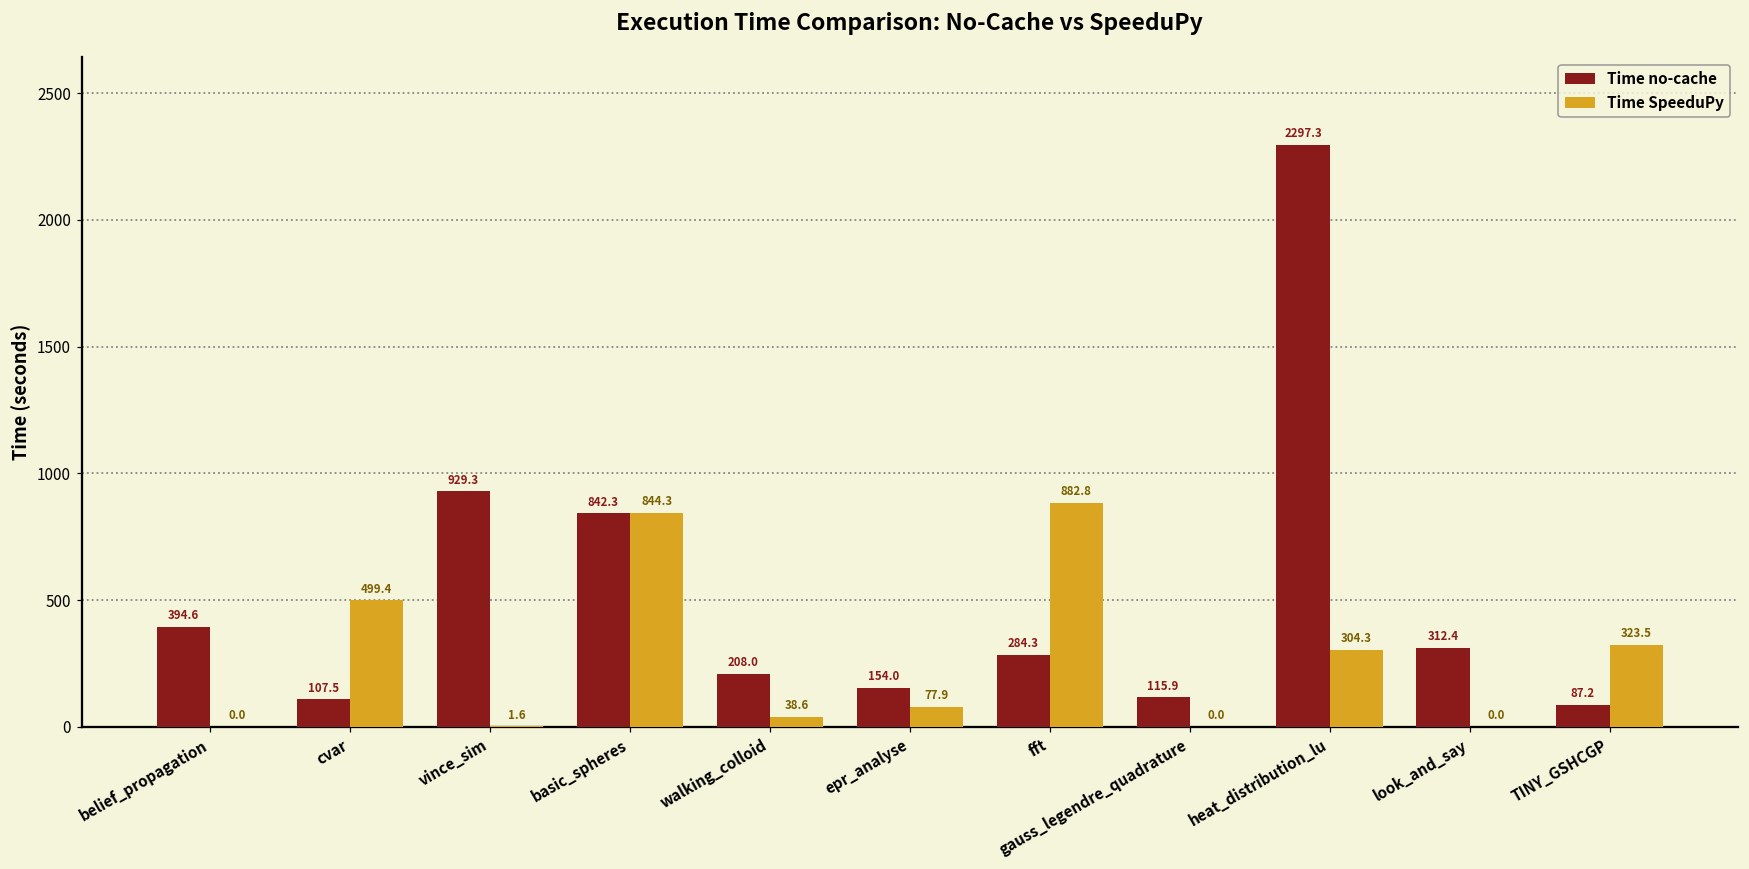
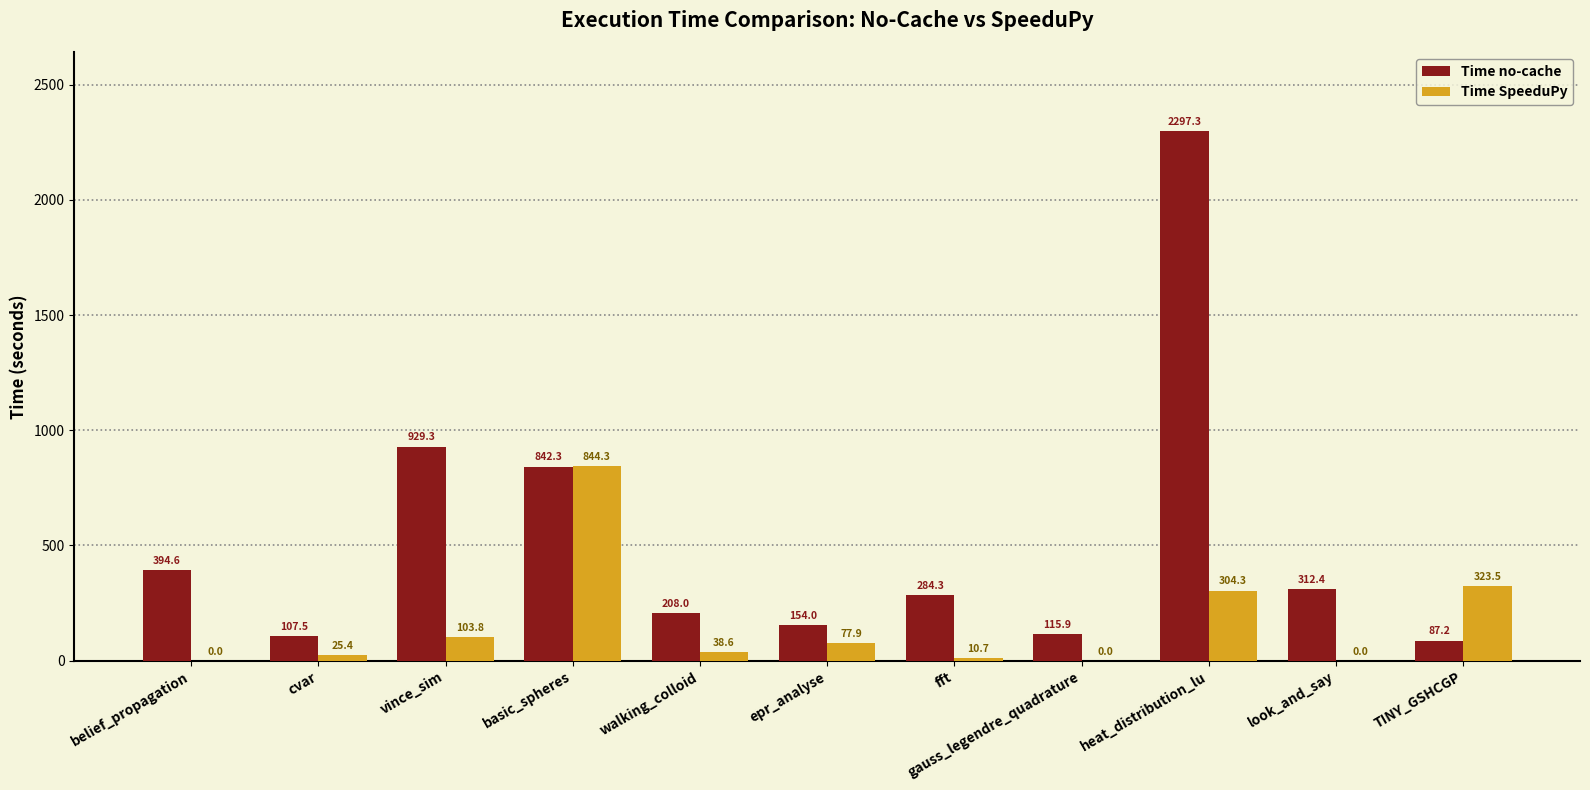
Time SpeeduPy, cvar: 499.4 -> 25.4
Time SpeeduPy, vince_sim: 1.6 -> 103.8
Time SpeeduPy, fft: 882.8 -> 10.7
